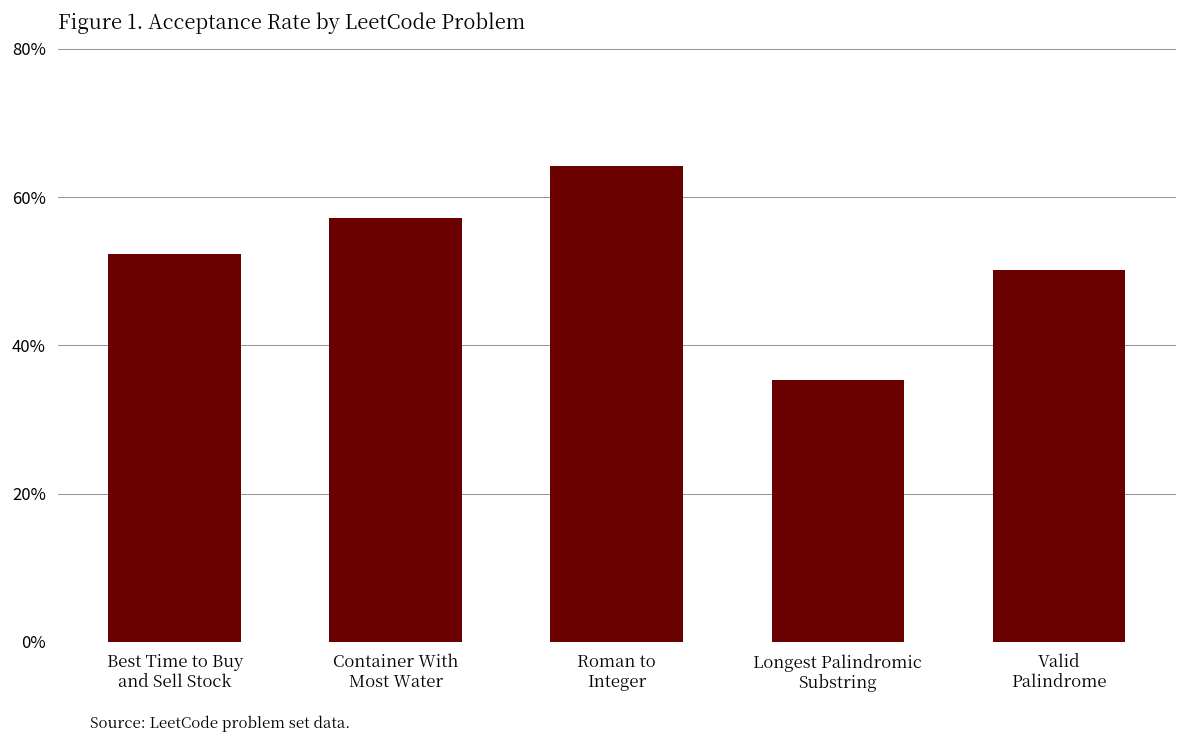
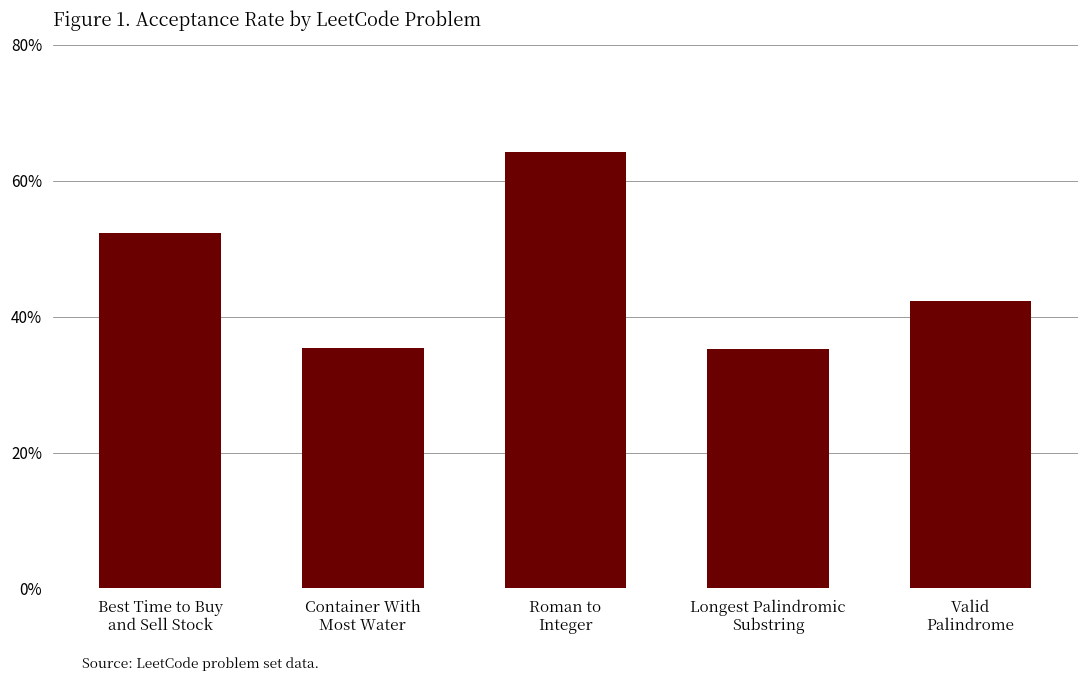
Container With Most Water: 57% -> 35%
Valid Palindrome: 50% -> 42%
